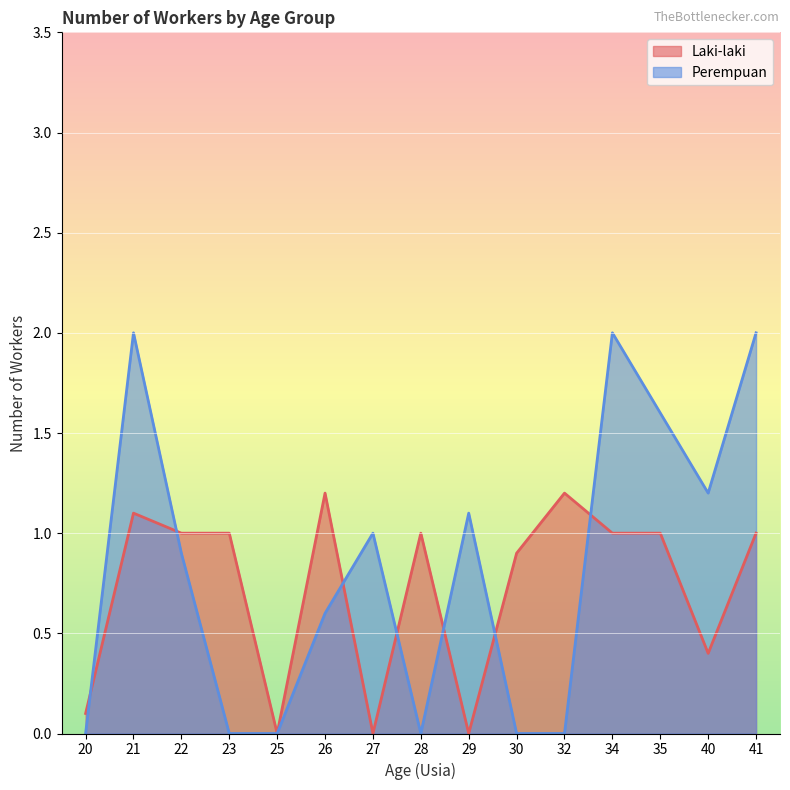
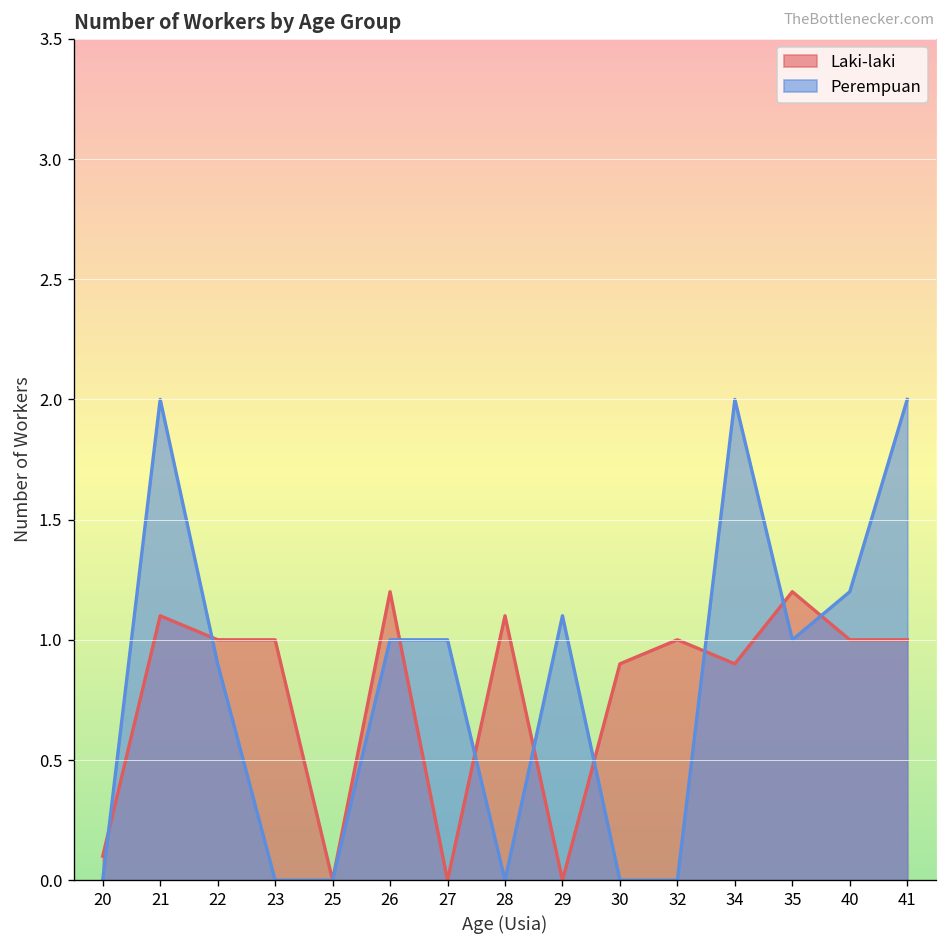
Perempuan, 26: 0.6 -> 1.0
Laki-laki, 28: 1.0 -> 1.1
Laki-laki, 32: 1.2 -> 1.0
Laki-laki, 34: 1.0 -> 0.9
Laki-laki, 35: 1.0 -> 1.2
Perempuan, 35: 1.6 -> 1.0
Laki-laki, 40: 0.4 -> 1.0
